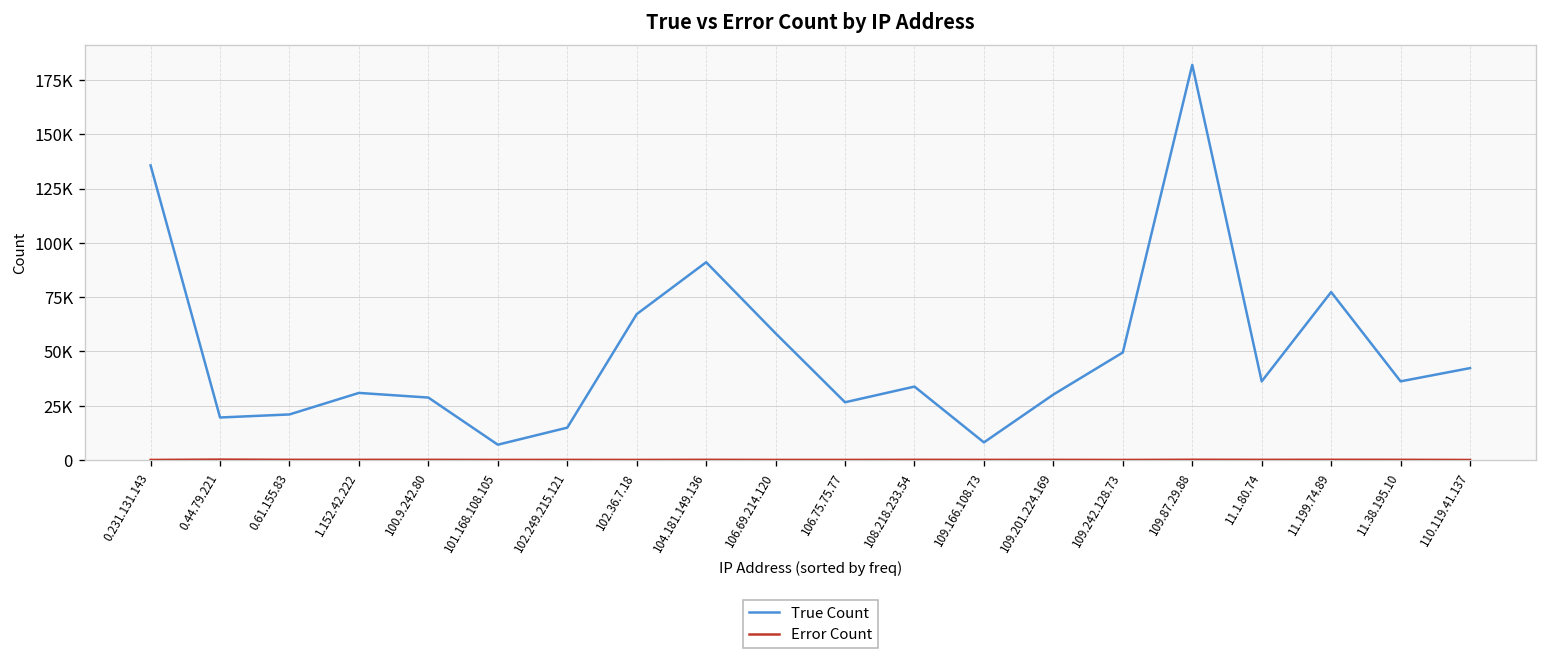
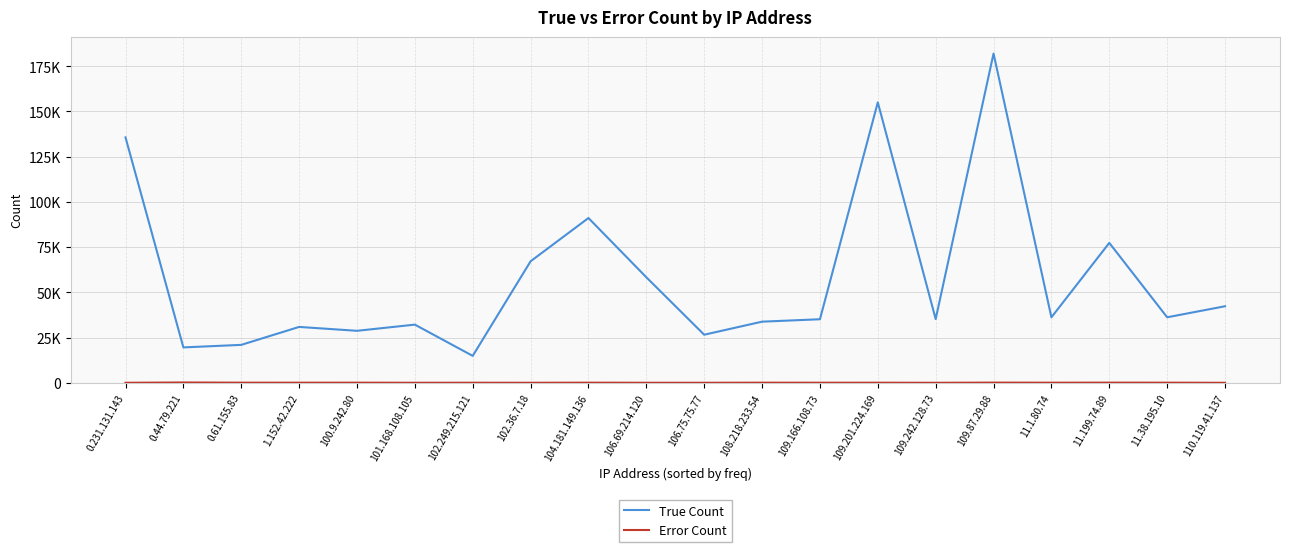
True Count, 101.168.108.105: 7000 -> 32000
True Count, 109.166.108.73: 8000 -> 35000
True Count, 109.201.224.169: 30000 -> 155000
True Count, 109.242.128.73: 50000 -> 35000
